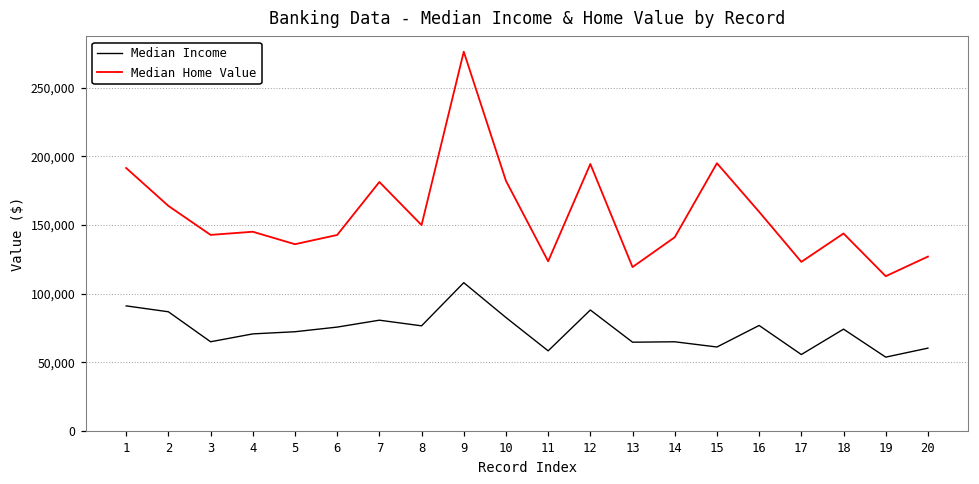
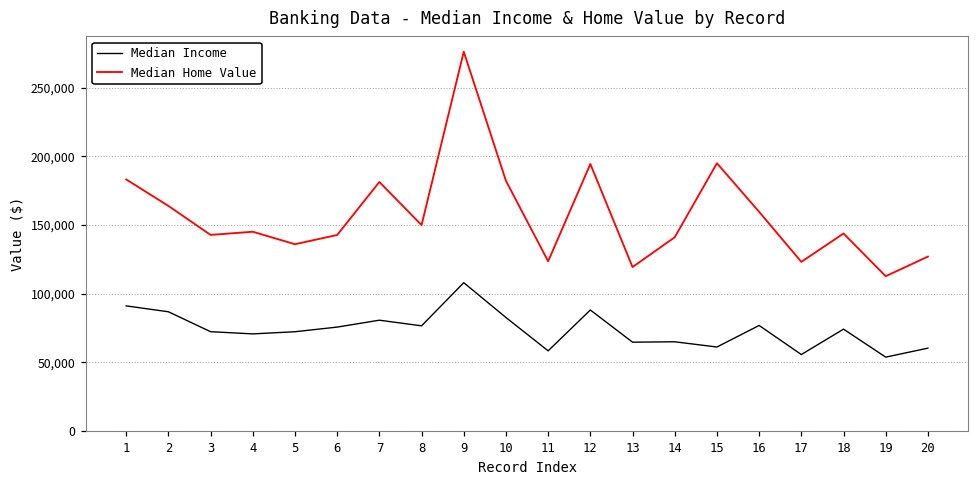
Median Home Value, 1: 191,000 -> 183,000
Median Income, 3: 65,000 -> 72,000
